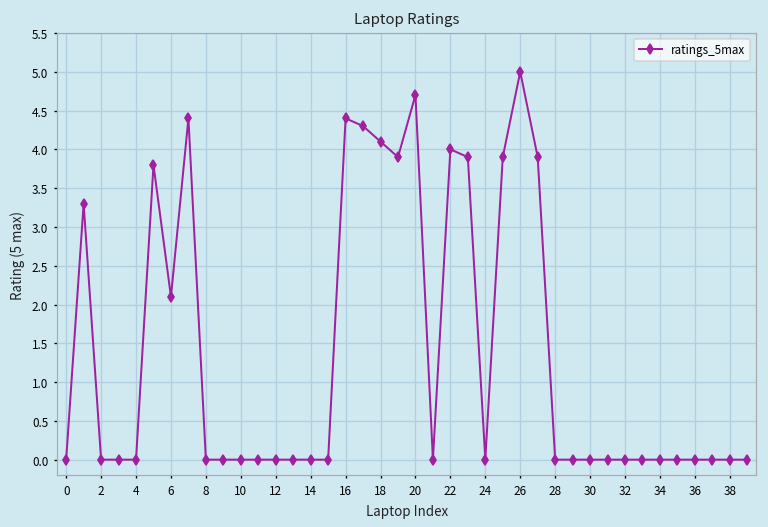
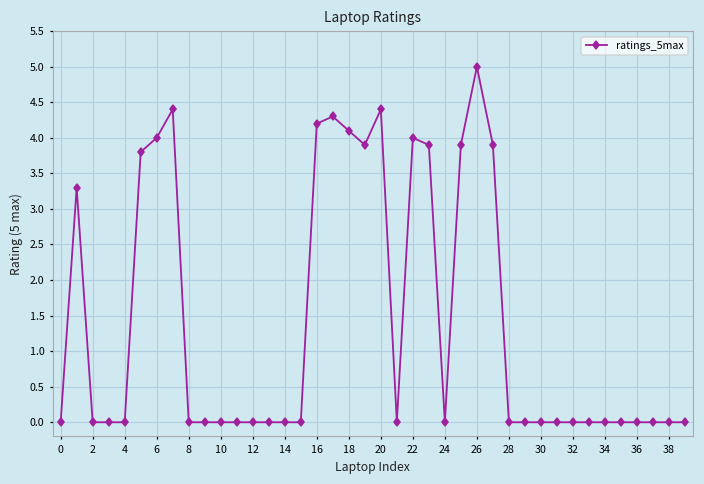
6: 2.1 -> 4.0
16: 4.4 -> 4.2
20: 4.7 -> 4.4
